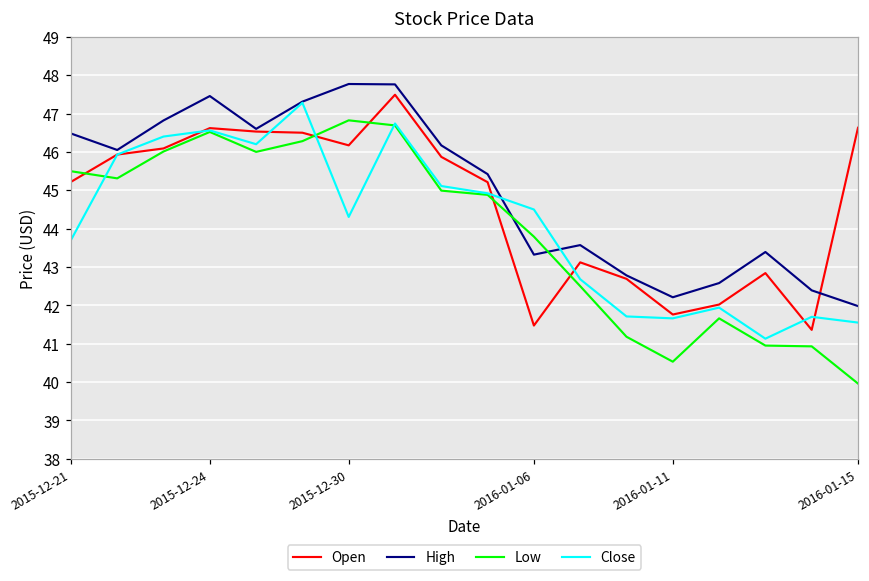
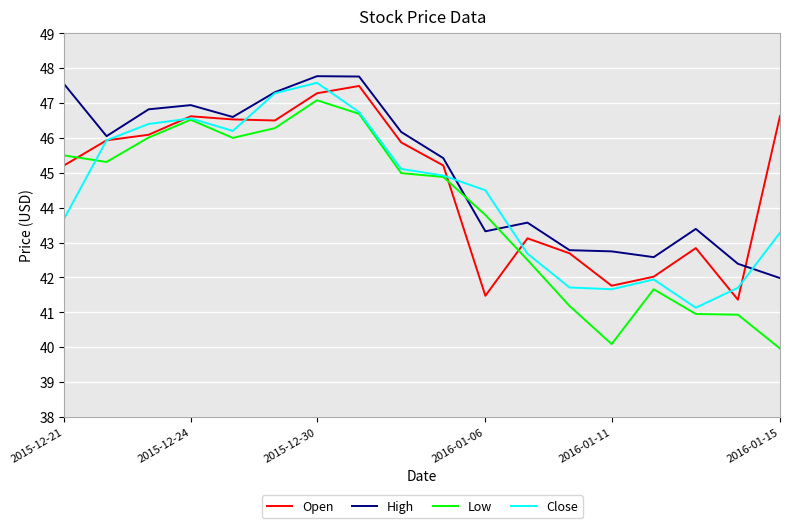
High, 2015-12-21: 46.5 -> 47.5
High, 2015-12-24: 47.5 -> 46.9
Open, 2015-12-30: 46.2 -> 47.3
Low, 2015-12-30: 46.8 -> 47.1
Close, 2015-12-30: 44.3 -> 47.6
High, 2016-01-11: 42.2 -> 42.7
Low, 2016-01-11: 40.5 -> 40.1
Close, 2016-01-15: 41.5 -> 43.3
